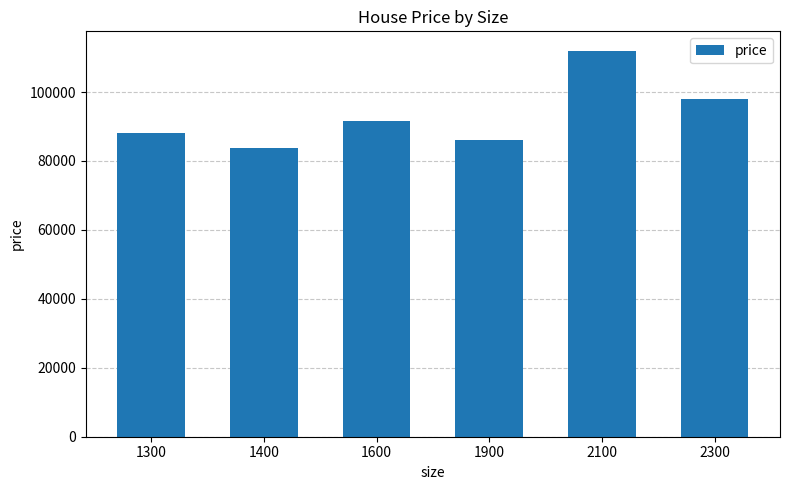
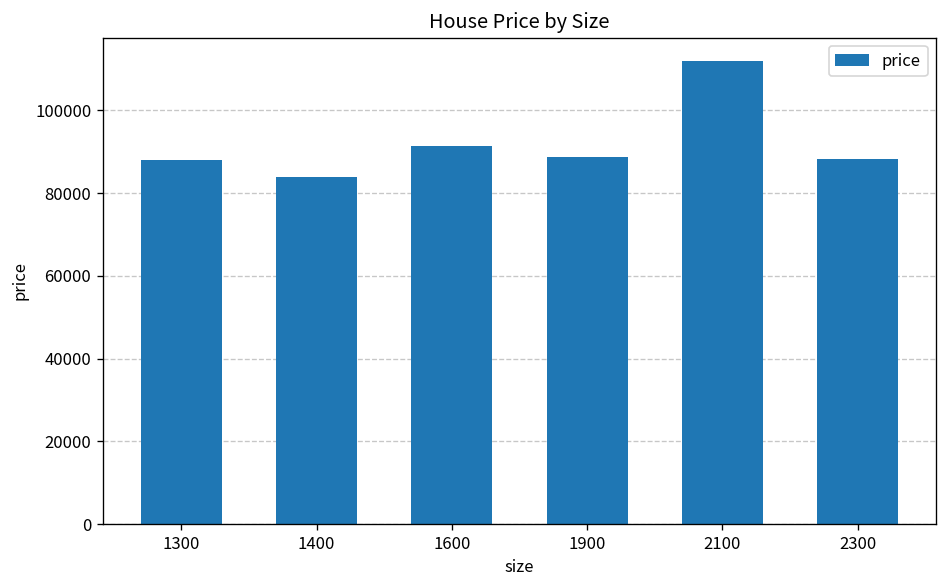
1900: 86000 -> 89000
2300: 98000 -> 88000
